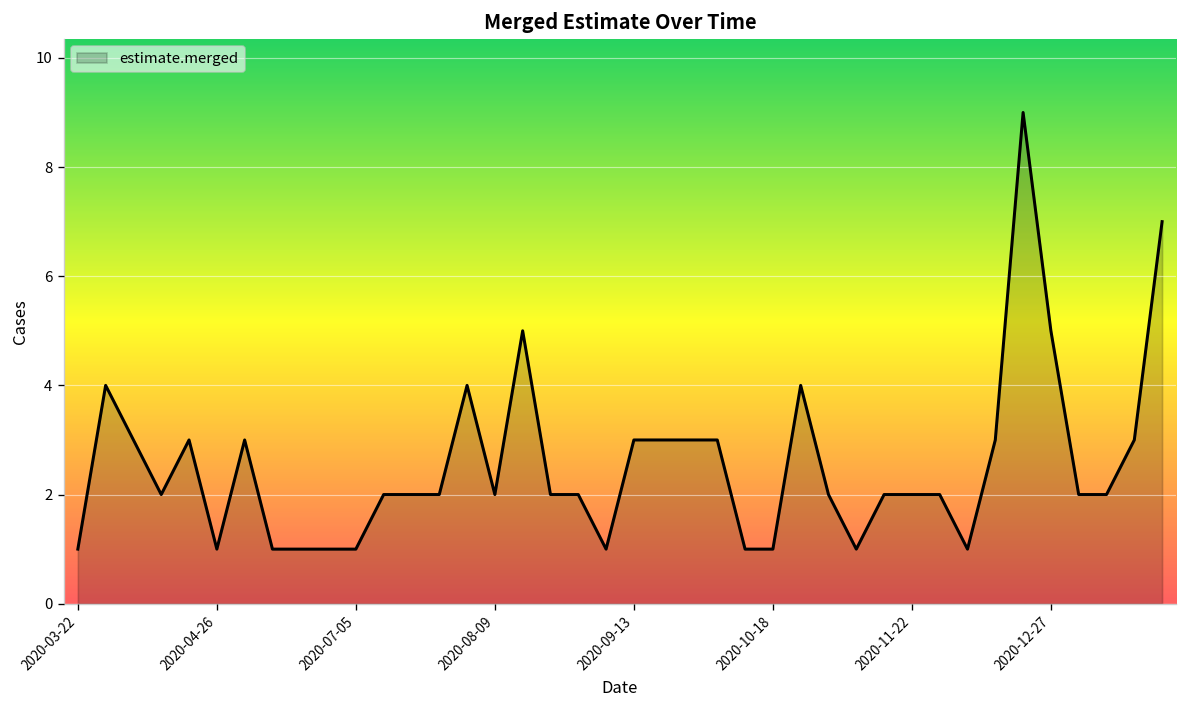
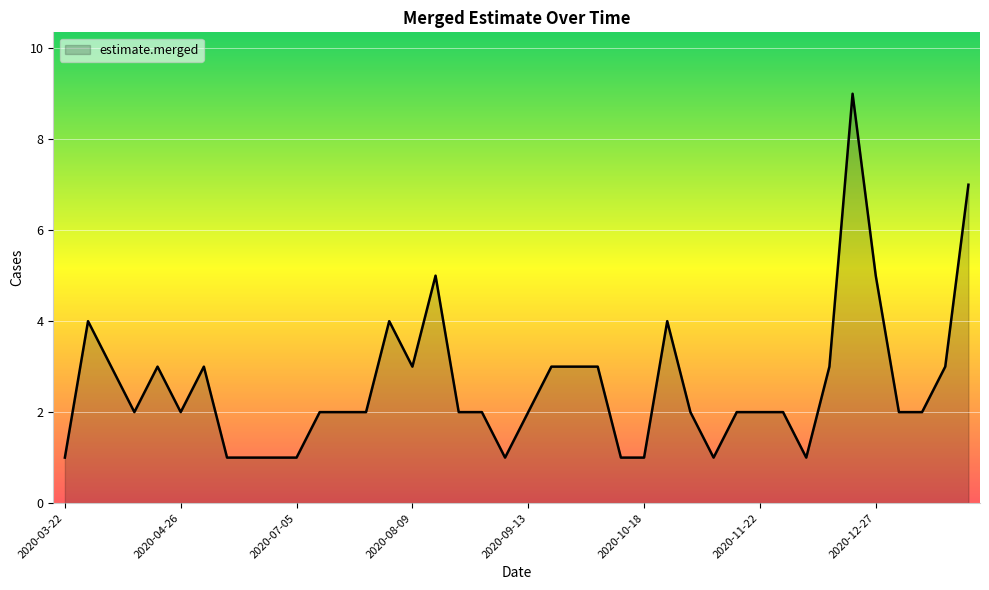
2020-04-26: 1 -> 2
2020-08-09: 2 -> 3
2020-09-13: 3 -> 2
